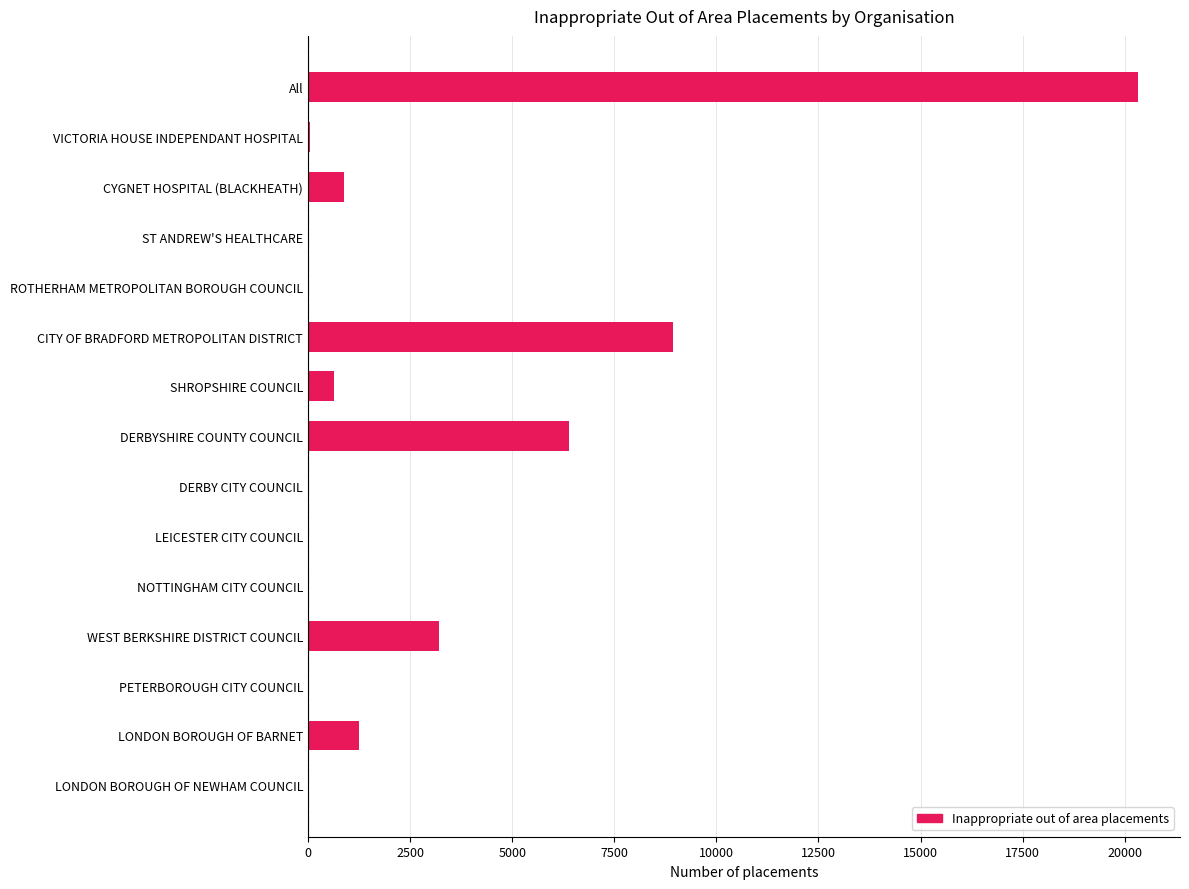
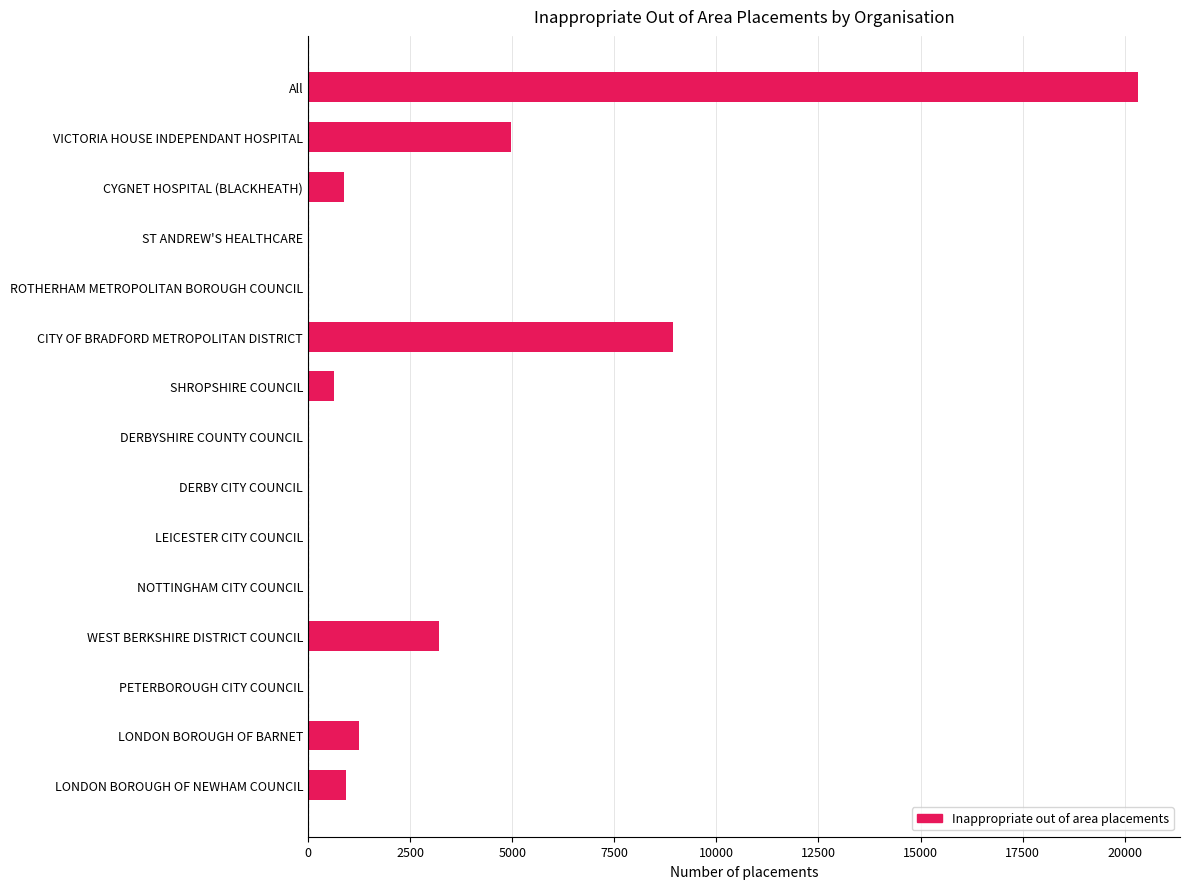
VICTORIA HOUSE INDEPENDANT HOSPITAL: 0 -> 5000
DERBYSHIRE COUNTY COUNCIL: 6400 -> 0
LONDON BOROUGH OF NEWHAM COUNCIL: 0 -> 900
